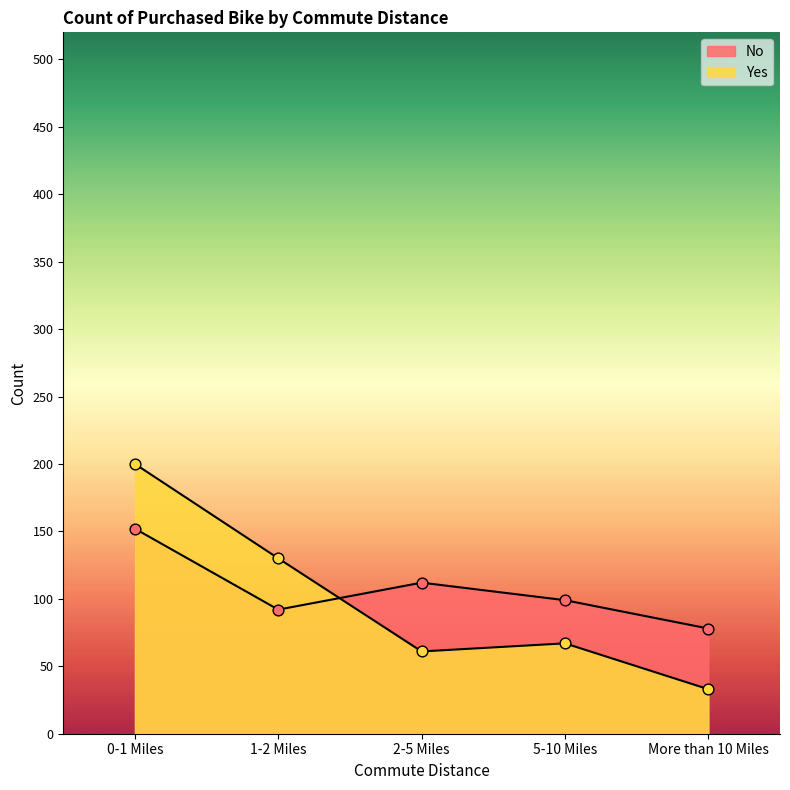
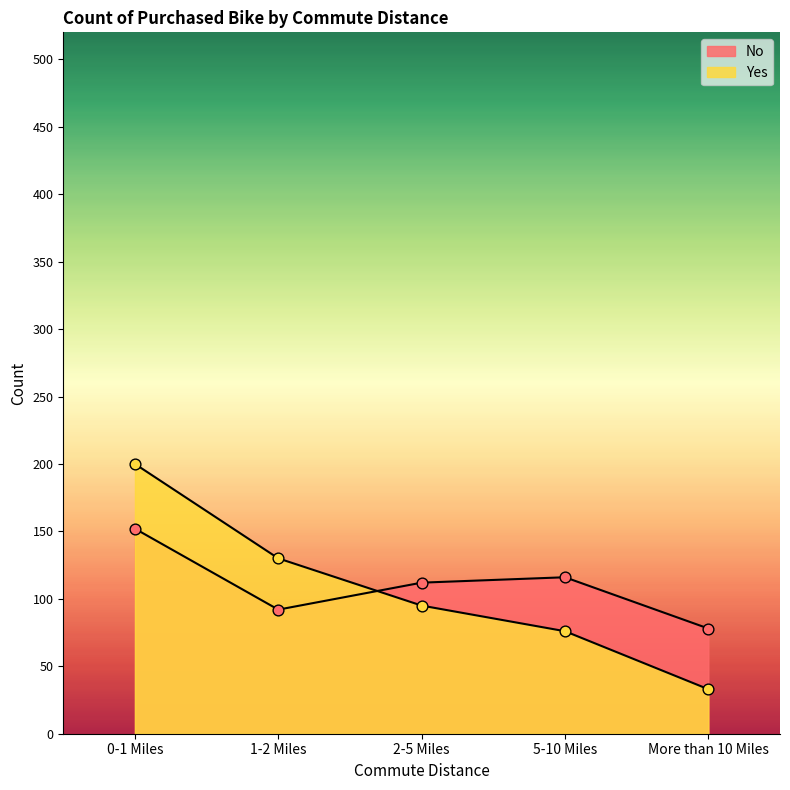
Yes, 2-5 Miles: 61 -> 95
No, 5-10 Miles: 99 -> 116
Yes, 5-10 Miles: 67 -> 76
